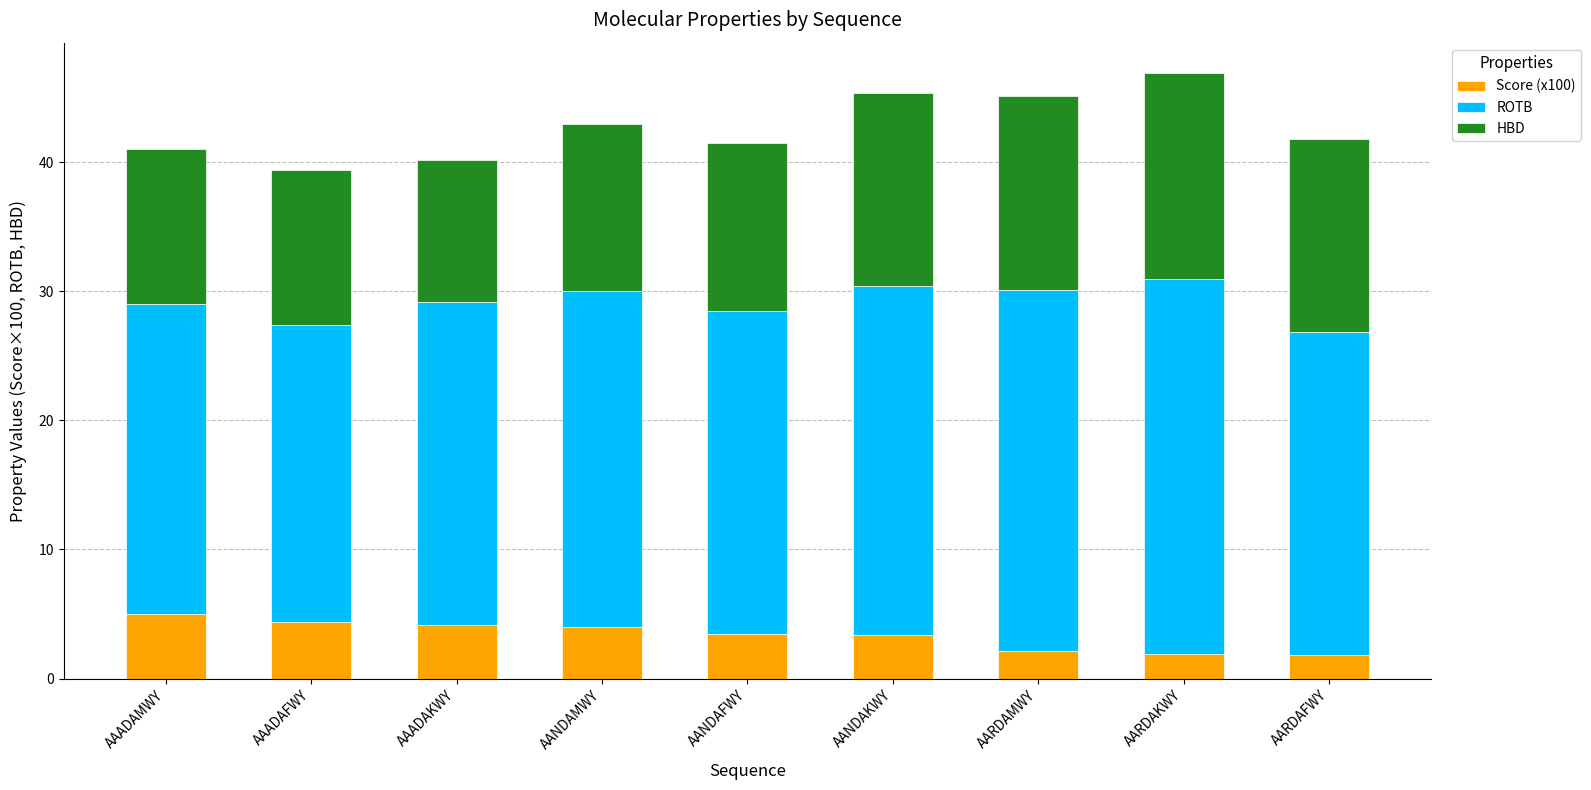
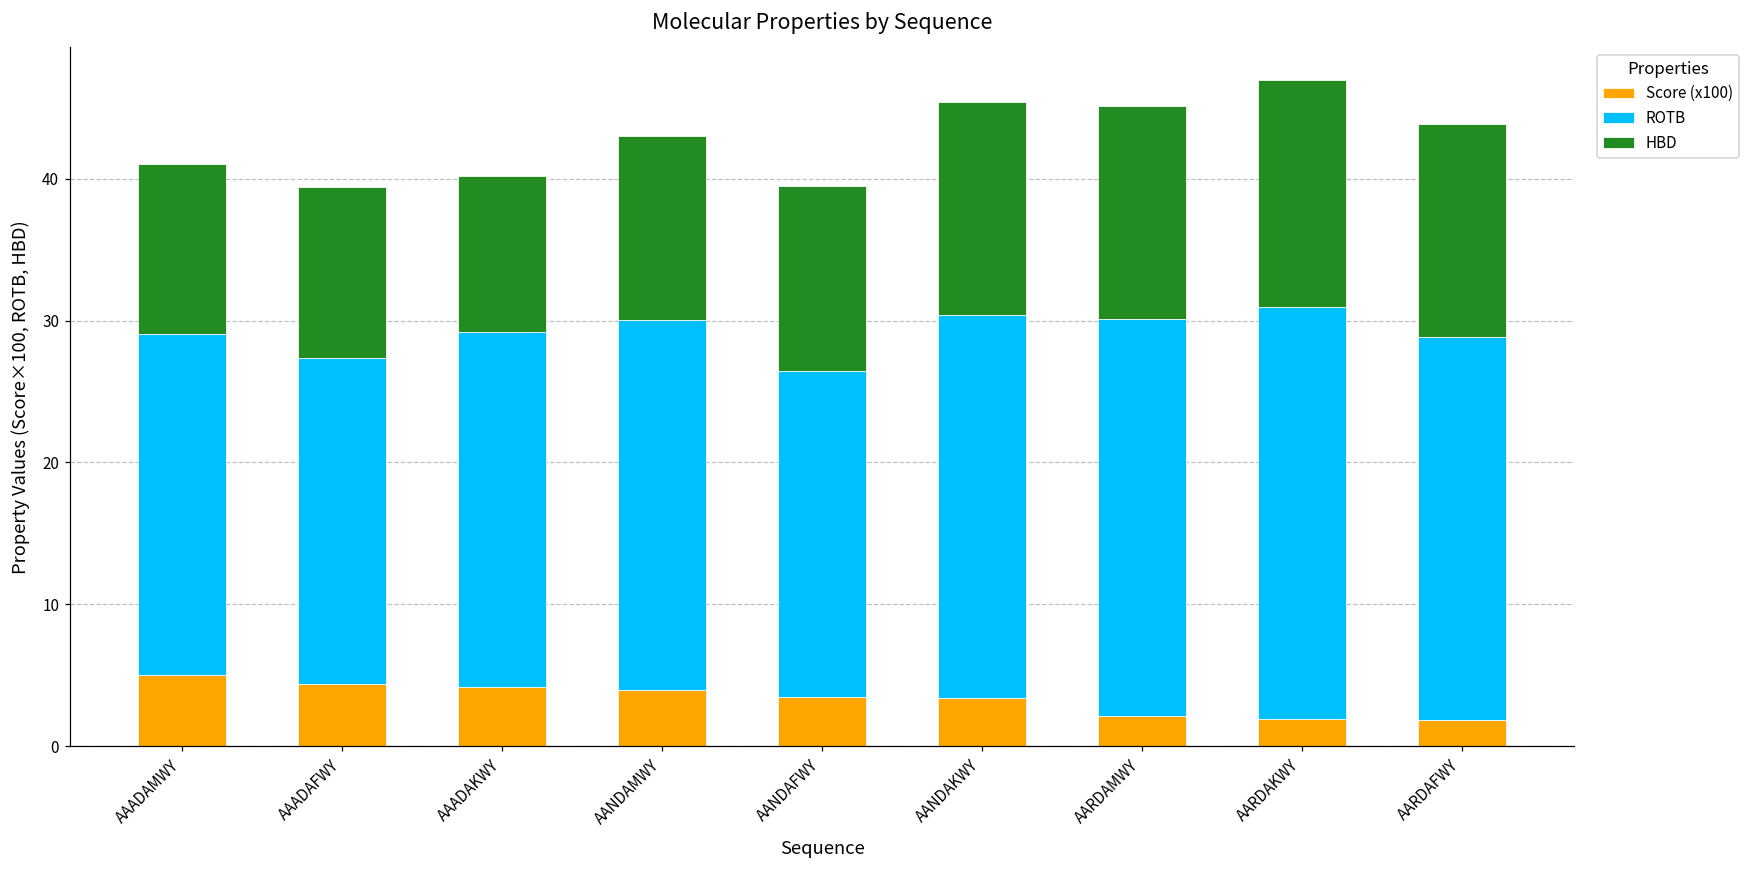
ROTB, AANDAFWY: 25 -> 23
ROTB, AARDAFWY: 25 -> 27
